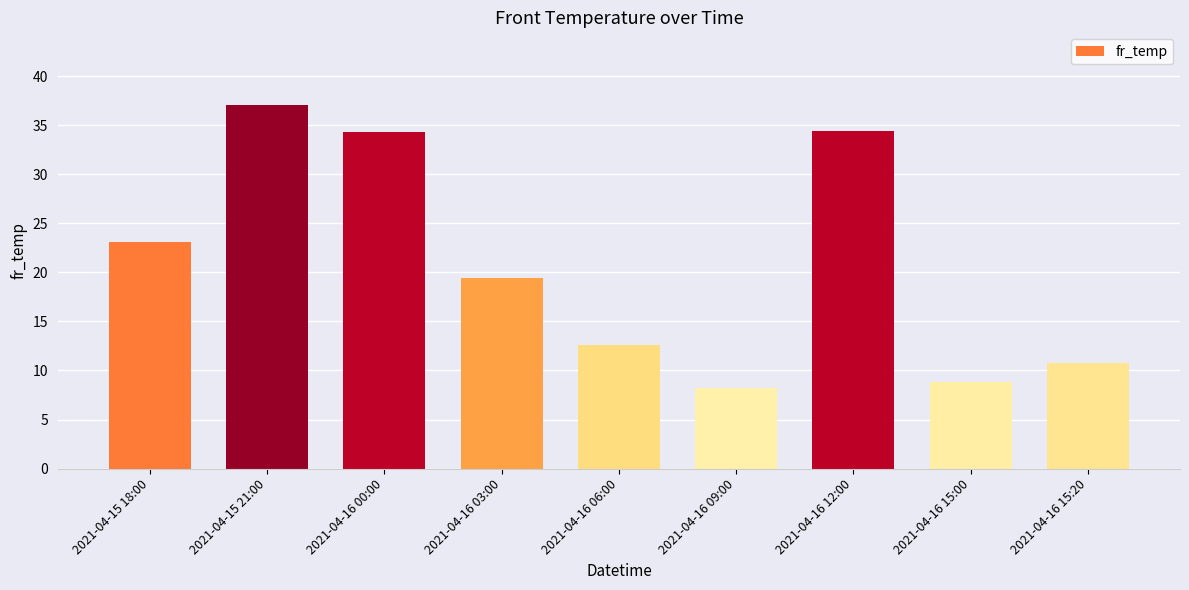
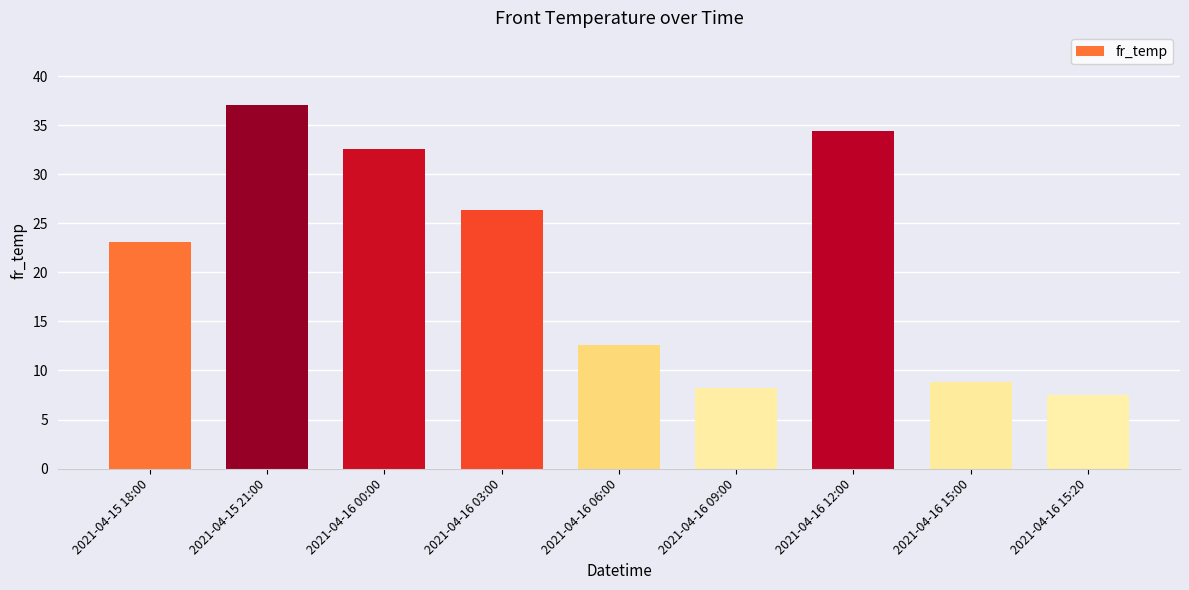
2021-04-16 00:00: 34 -> 33
2021-04-16 03:00: 19 -> 26
2021-04-16 15:20: 11 -> 7
